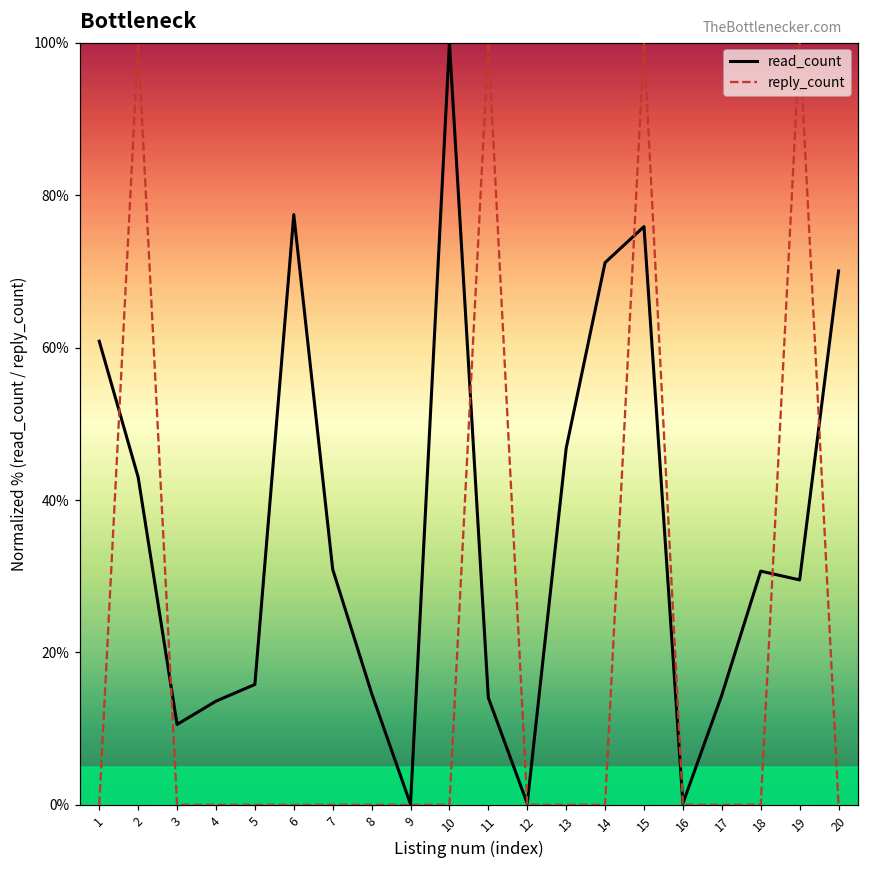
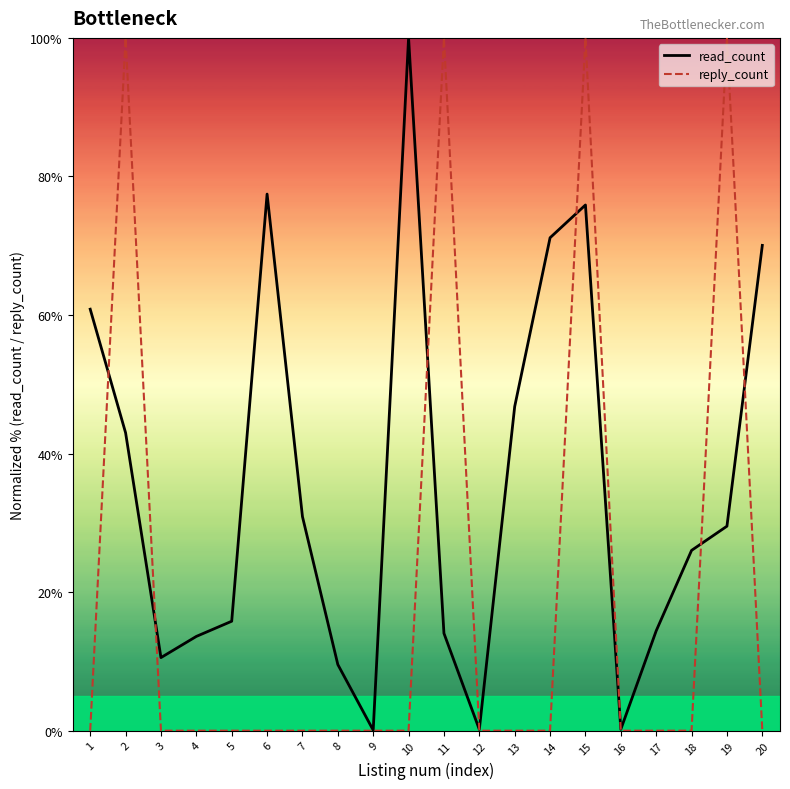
read_count, 8: 15% -> 10%
read_count, 18: 31% -> 26%
